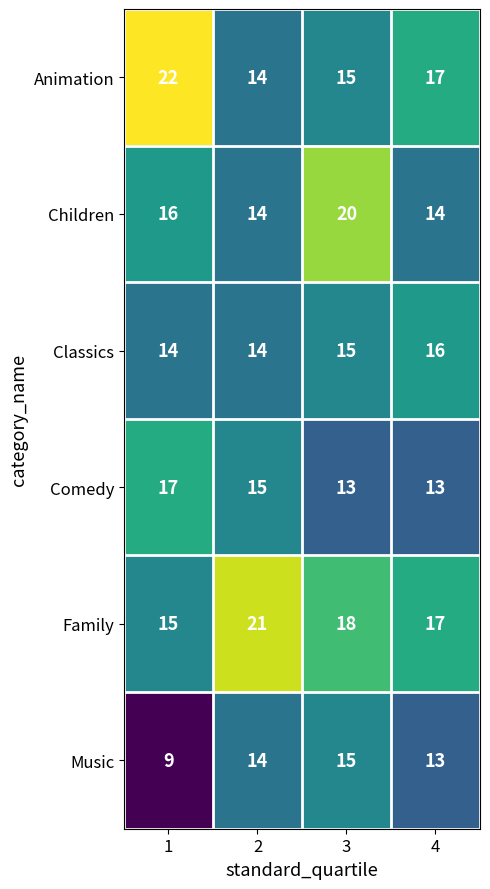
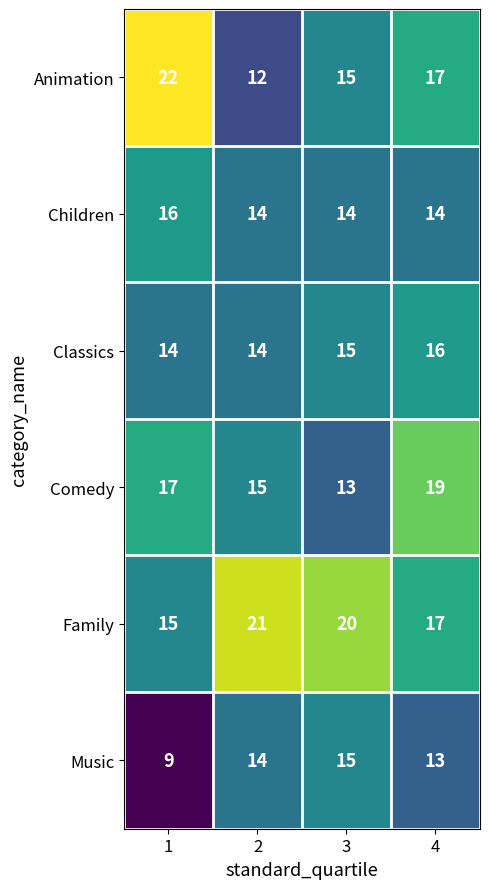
Animation, 2: 14 -> 12
Children, 3: 20 -> 14
Comedy, 4: 13 -> 19
Family, 3: 18 -> 20
